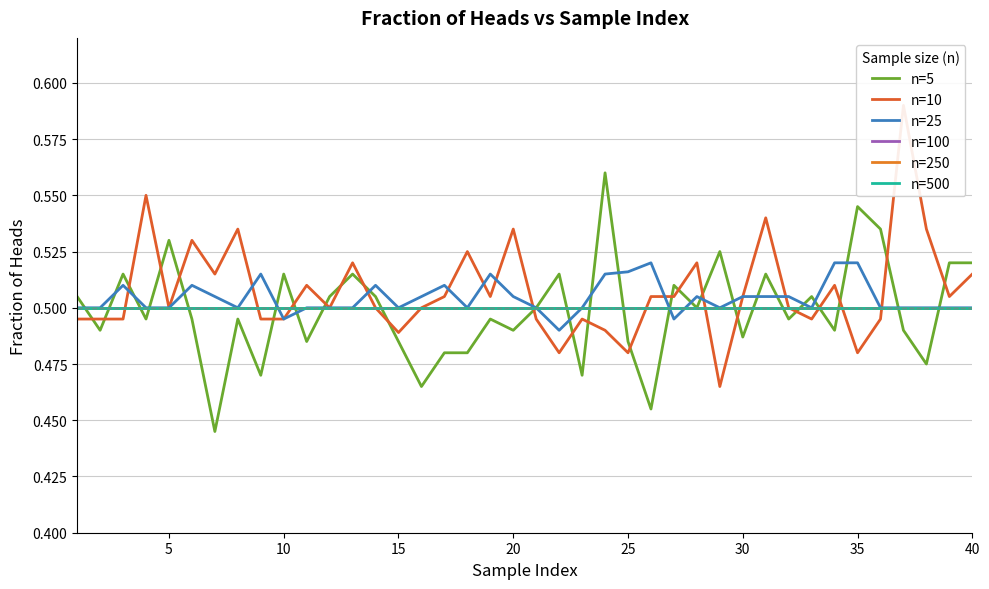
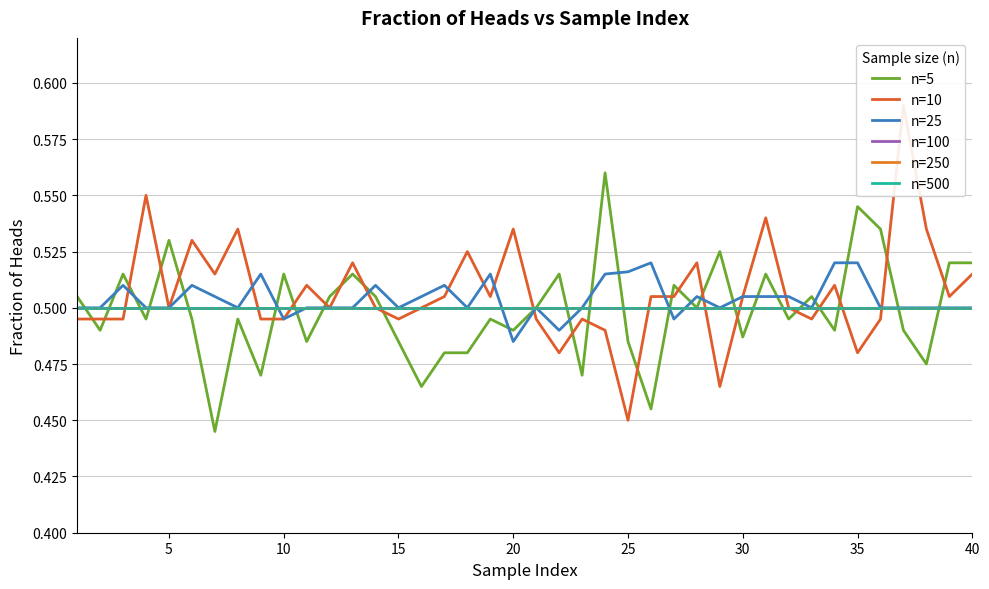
n=10, 15: 0.489 -> 0.495
n=25, 20: 0.505 -> 0.485
n=10, 25: 0.48 -> 0.45
